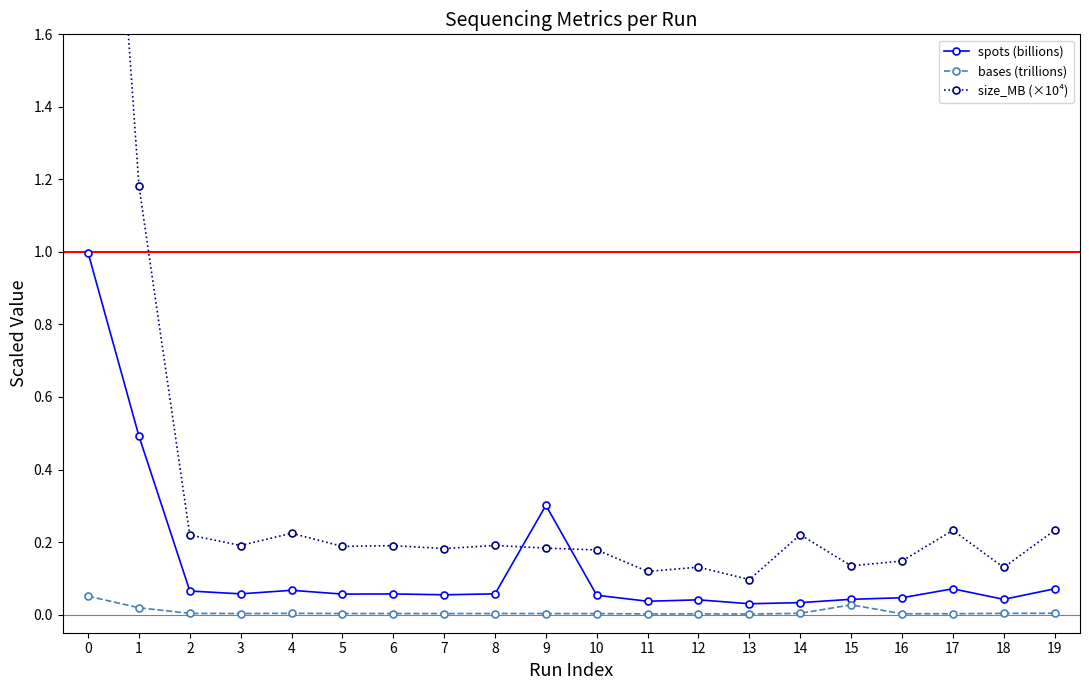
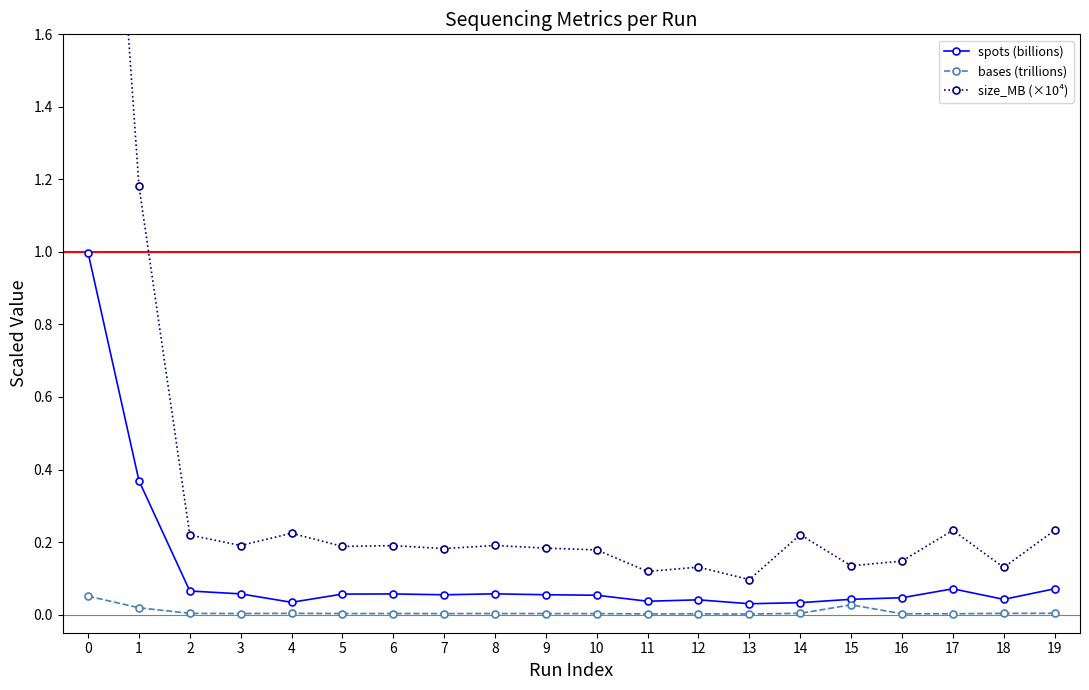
spots (billions), 1: 0.49 -> 0.37
spots (billions), 4: 0.07 -> 0.03
spots (billions), 9: 0.30 -> 0.05
